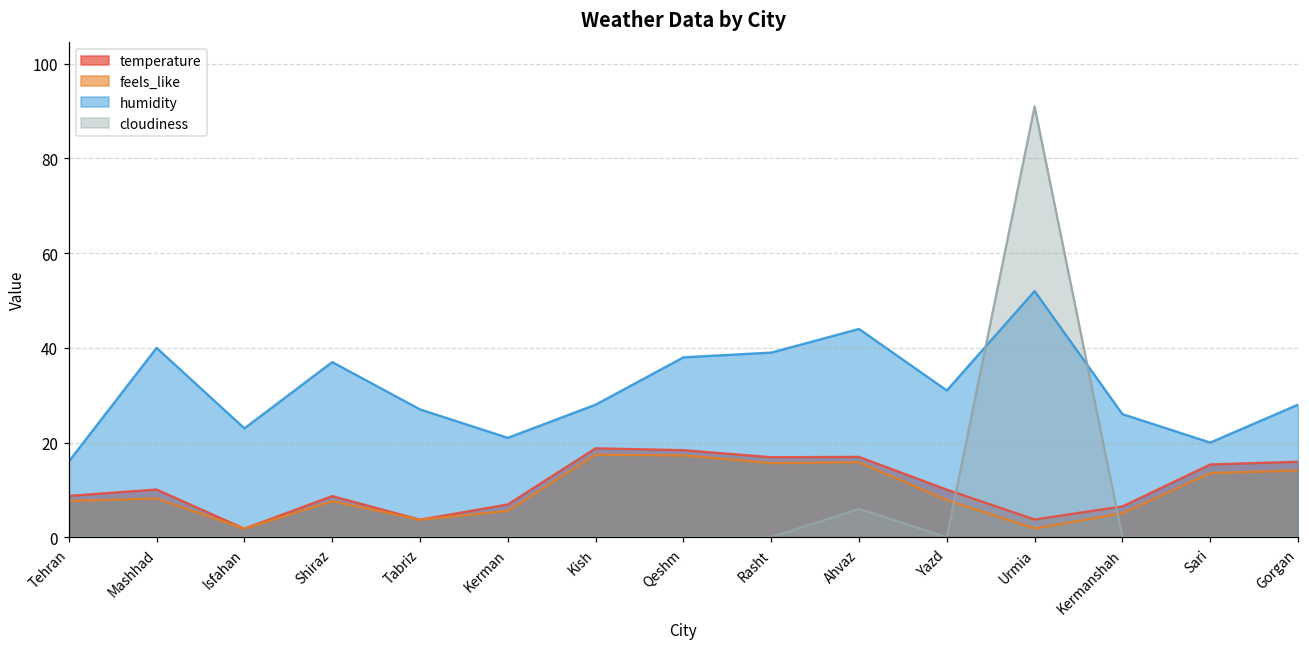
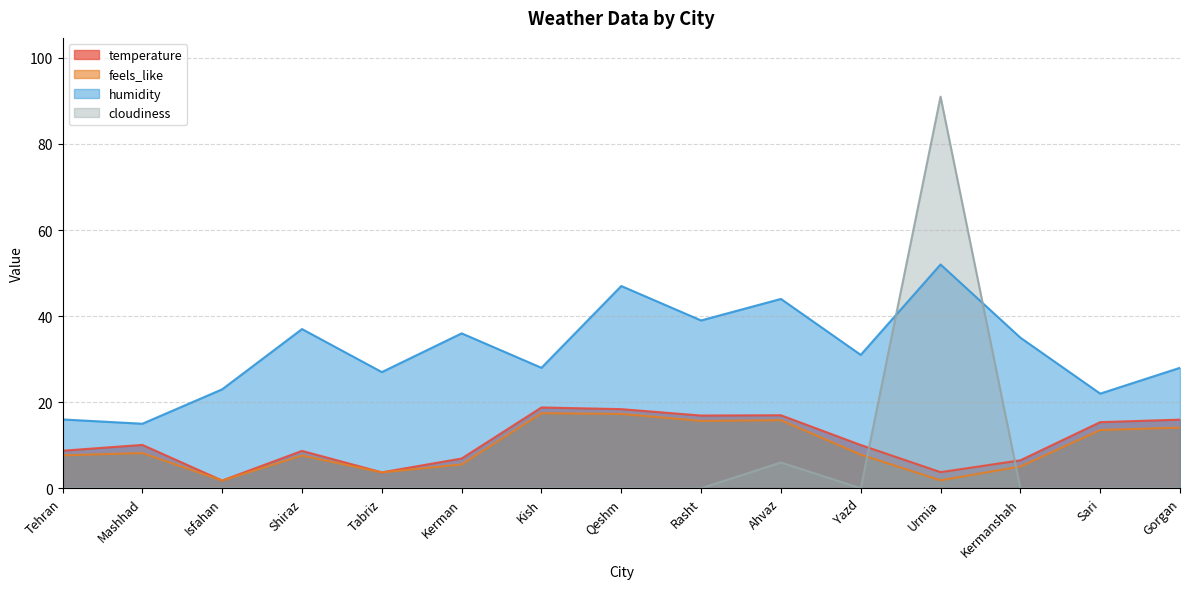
humidity, Mashhad: 40 -> 15
humidity, Kerman: 21 -> 36
humidity, Qeshm: 38 -> 47
humidity, Kermanshah: 26 -> 35
humidity, Sari: 20 -> 22
